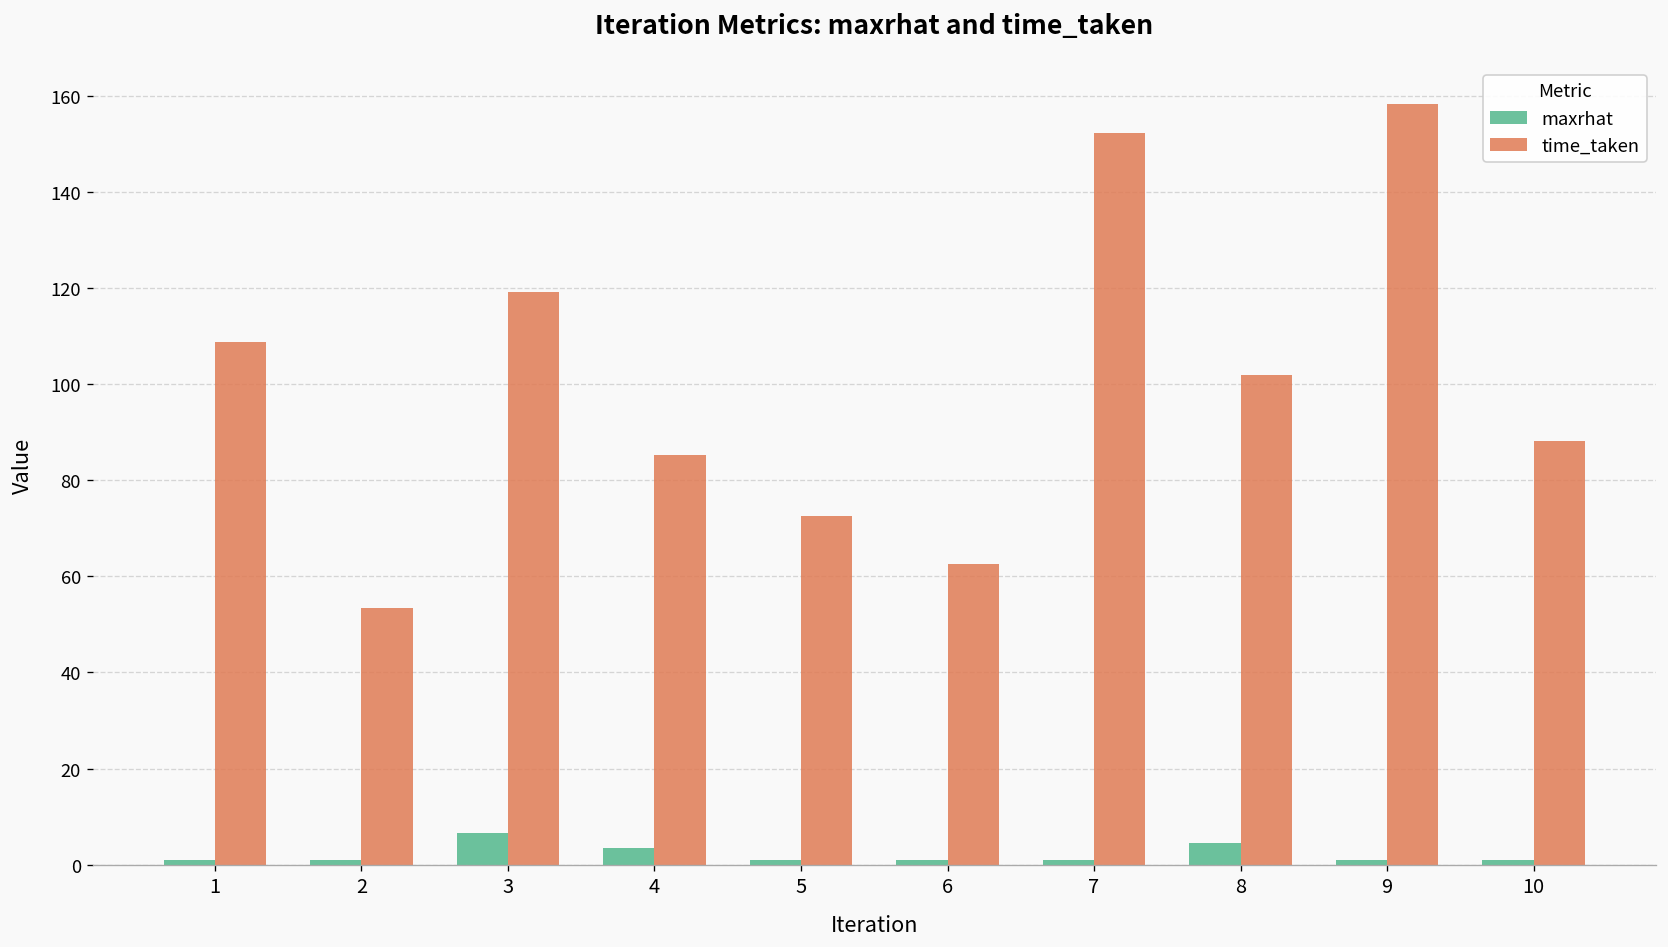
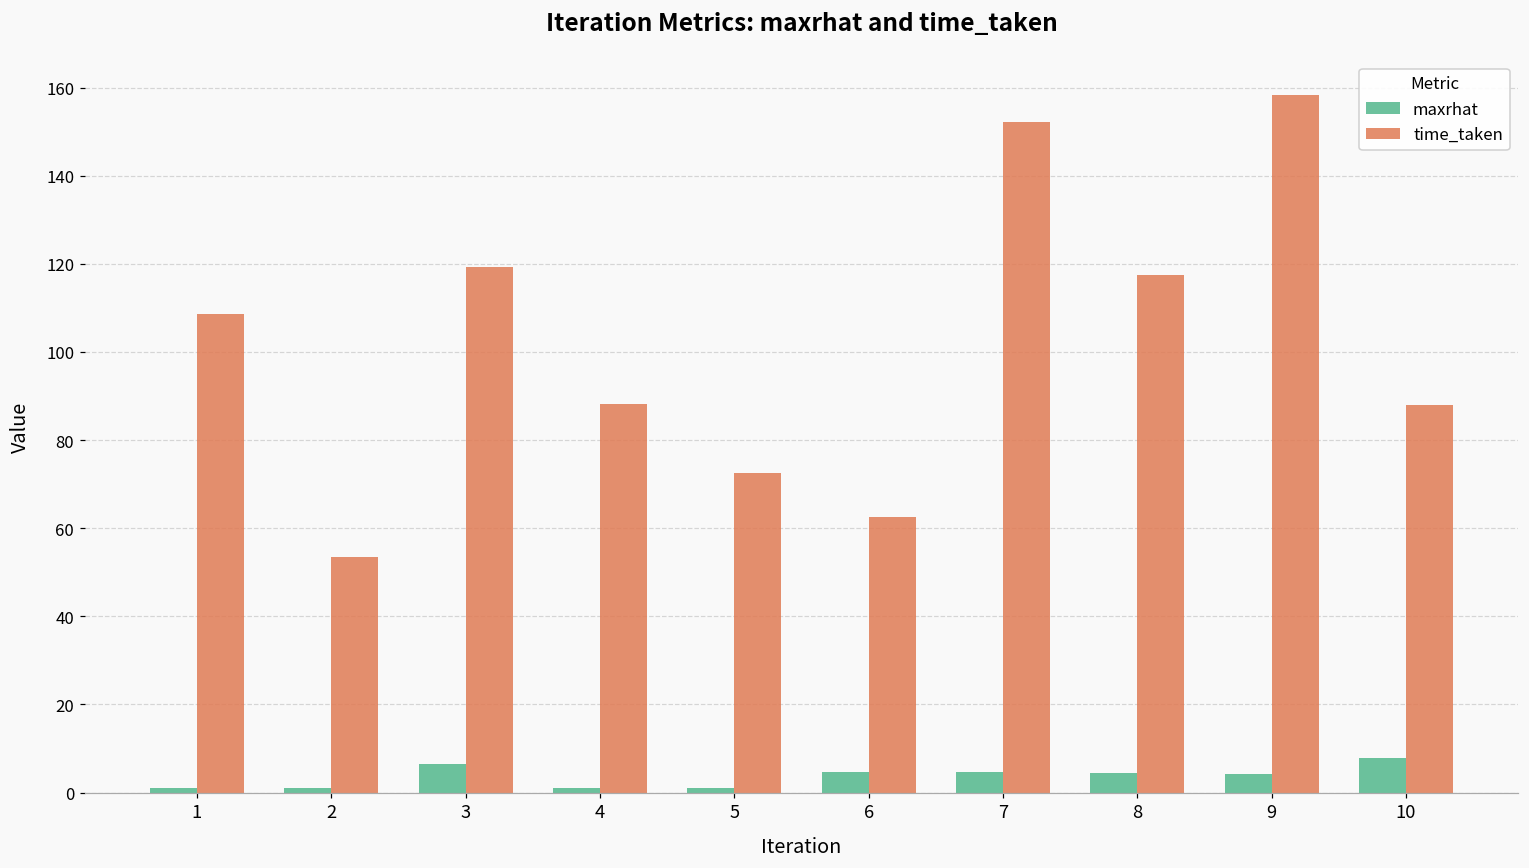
maxrhat, 4: 4 -> 1
time_taken, 4: 85 -> 88
maxrhat, 6: 1 -> 5
maxrhat, 7: 1 -> 5
time_taken, 8: 102 -> 118
maxrhat, 9: 1 -> 4
maxrhat, 10: 1 -> 8
